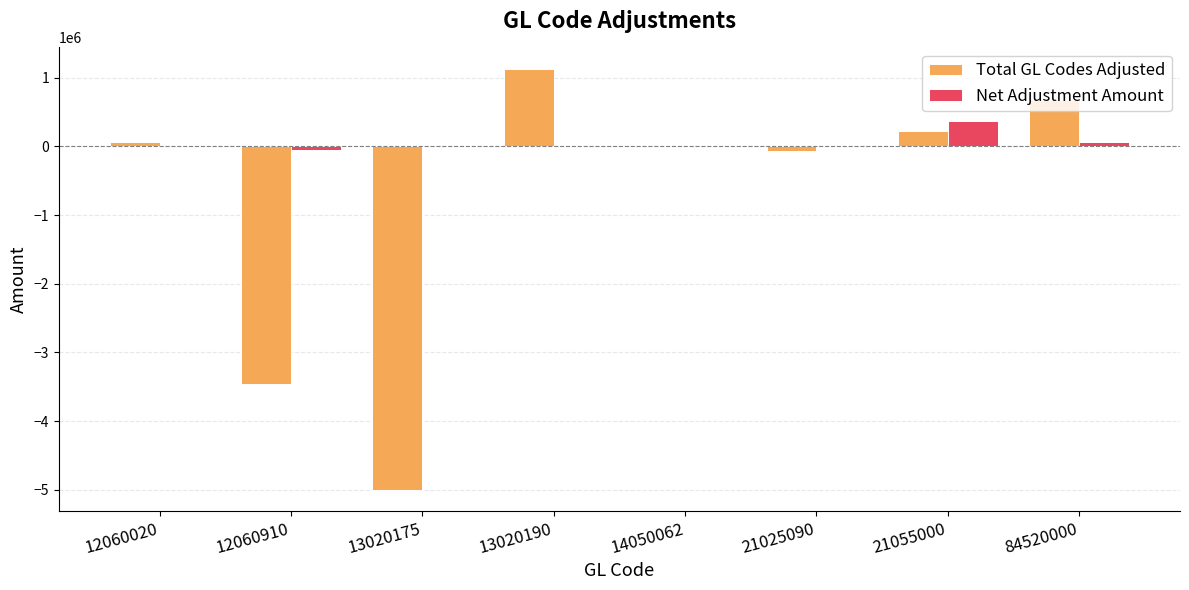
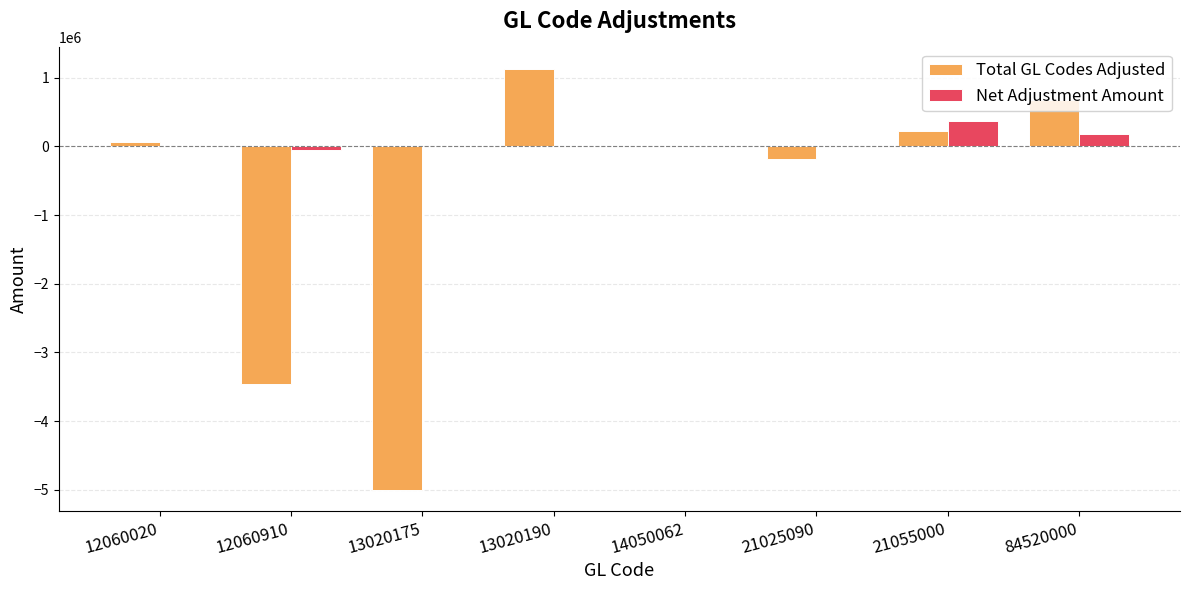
Total GL Codes Adjusted, 21025090: -100000 -> -200000
Net Adjustment Amount, 84520000: 100000 -> 200000
